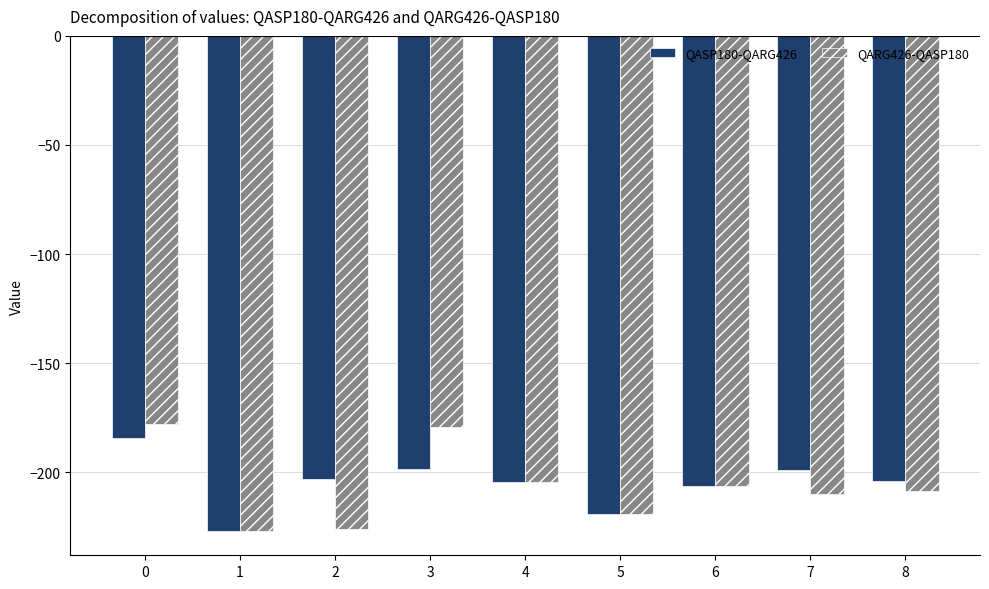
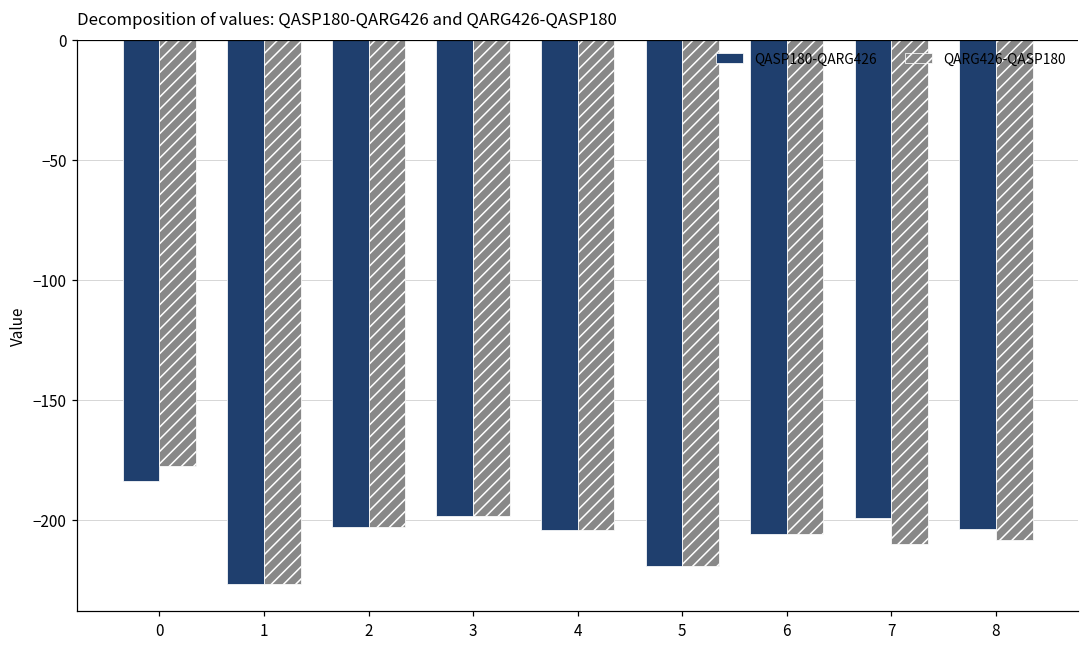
QARG426-QASP180, 2: -226 -> -203
QARG426-QASP180, 3: -179 -> -199
